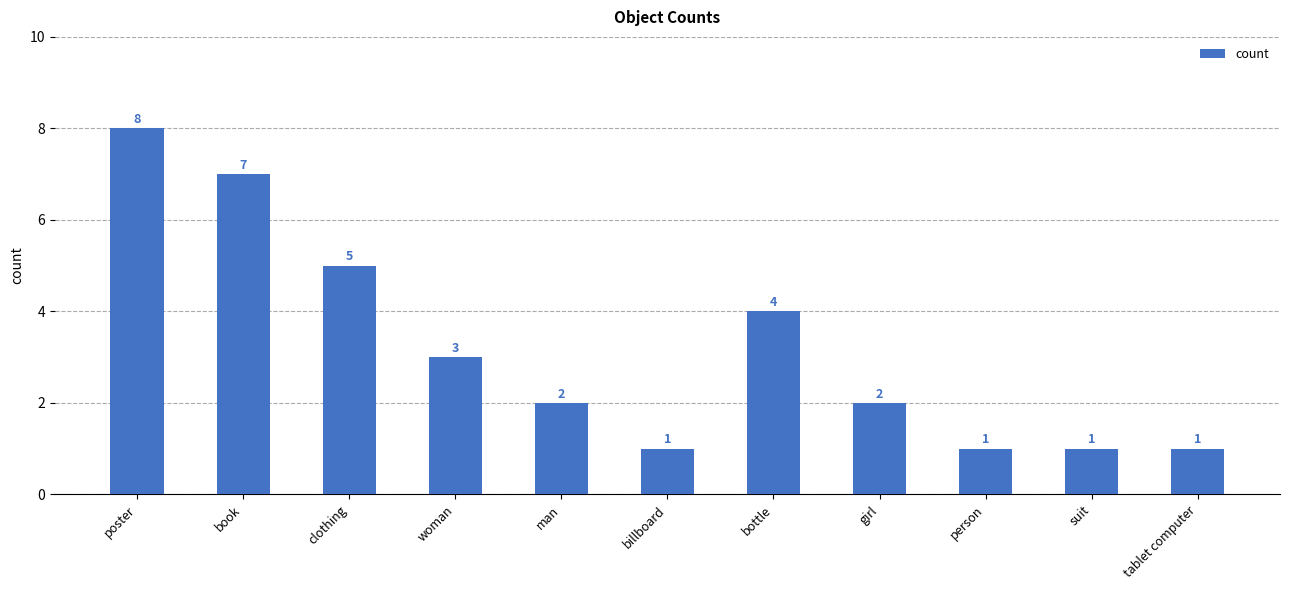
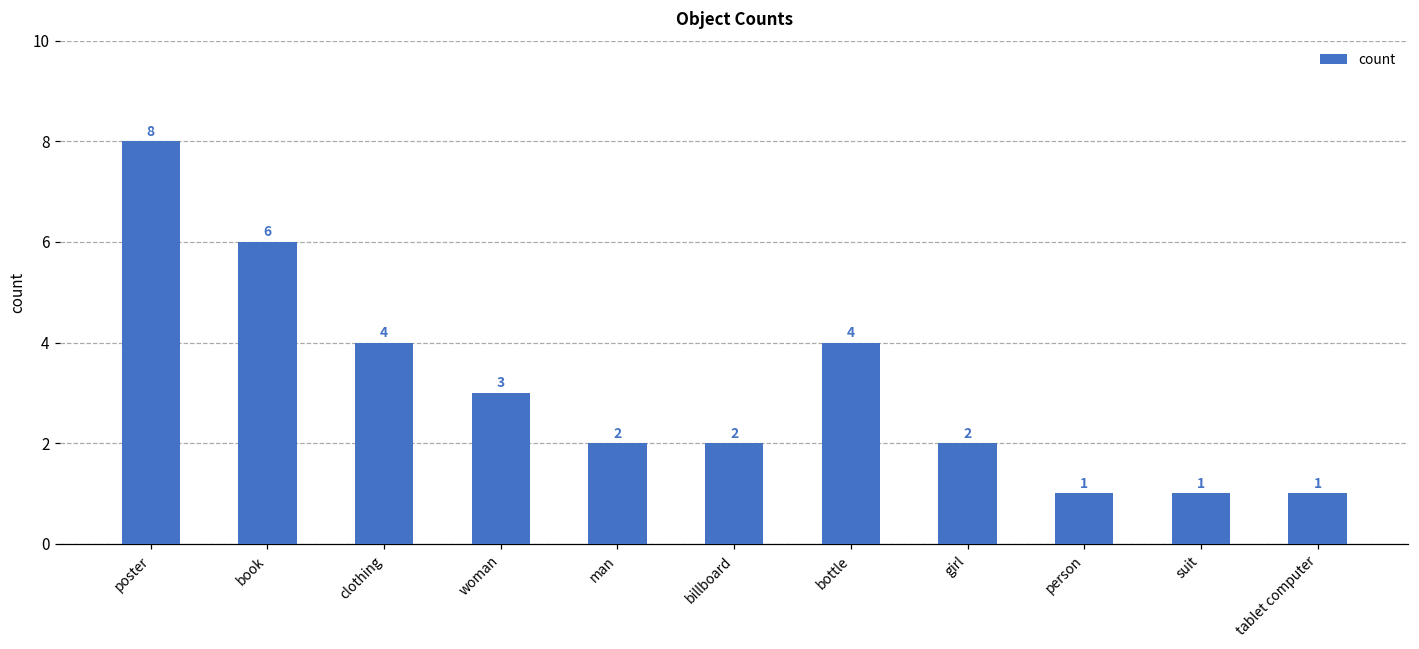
book: 7 -> 6
clothing: 5 -> 4
billboard: 1 -> 2
